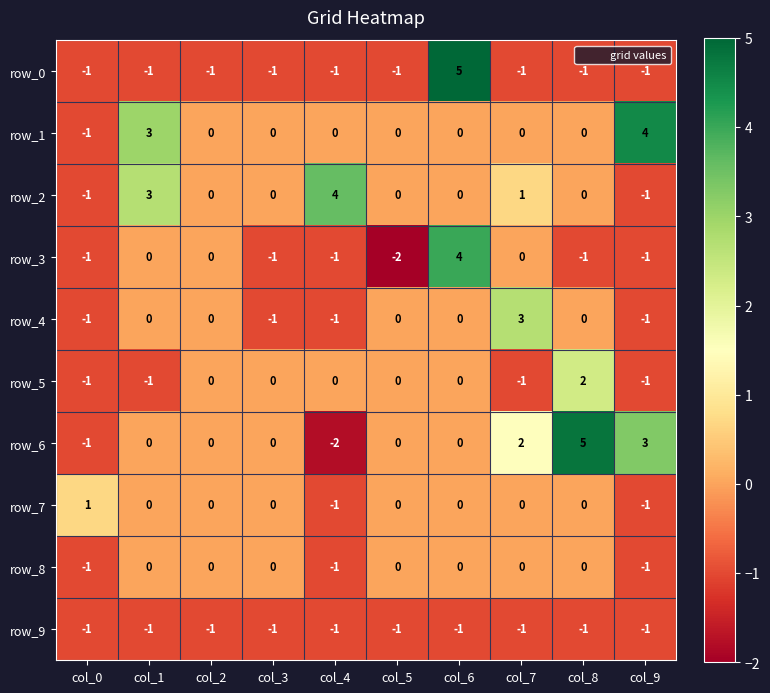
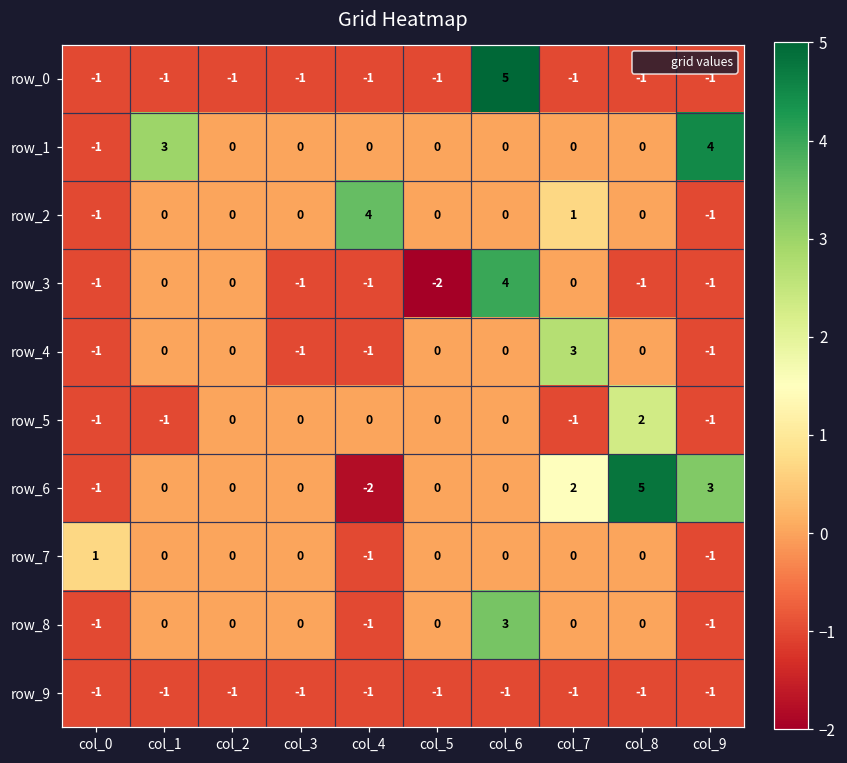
row_2, col_1: 3 -> 0
row_8, col_6: 0 -> 3
